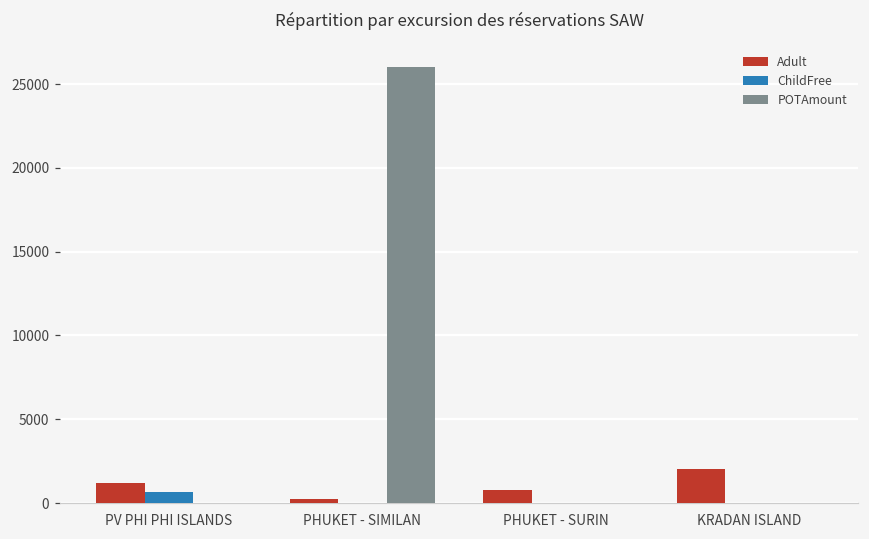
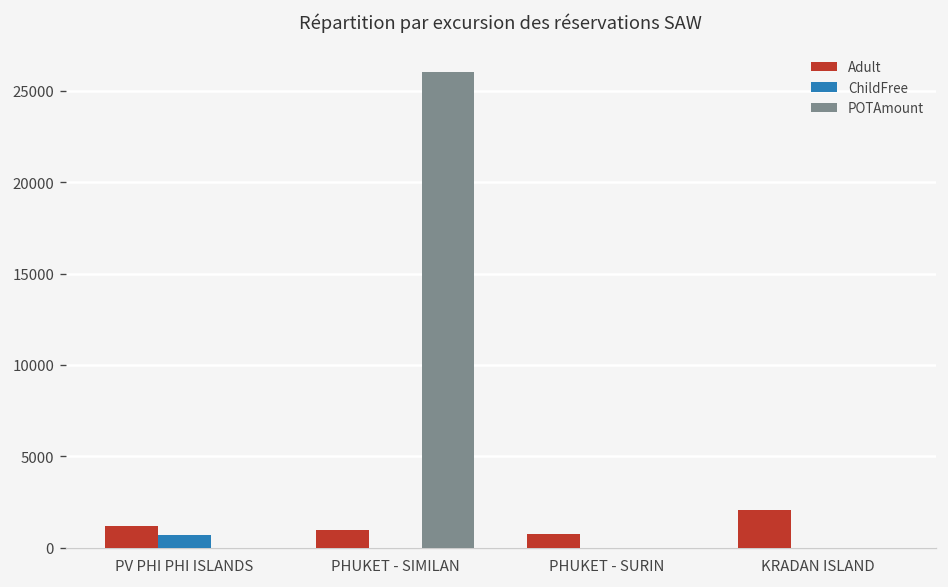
Adult, PHUKET - SIMILAN: 300 -> 1000
